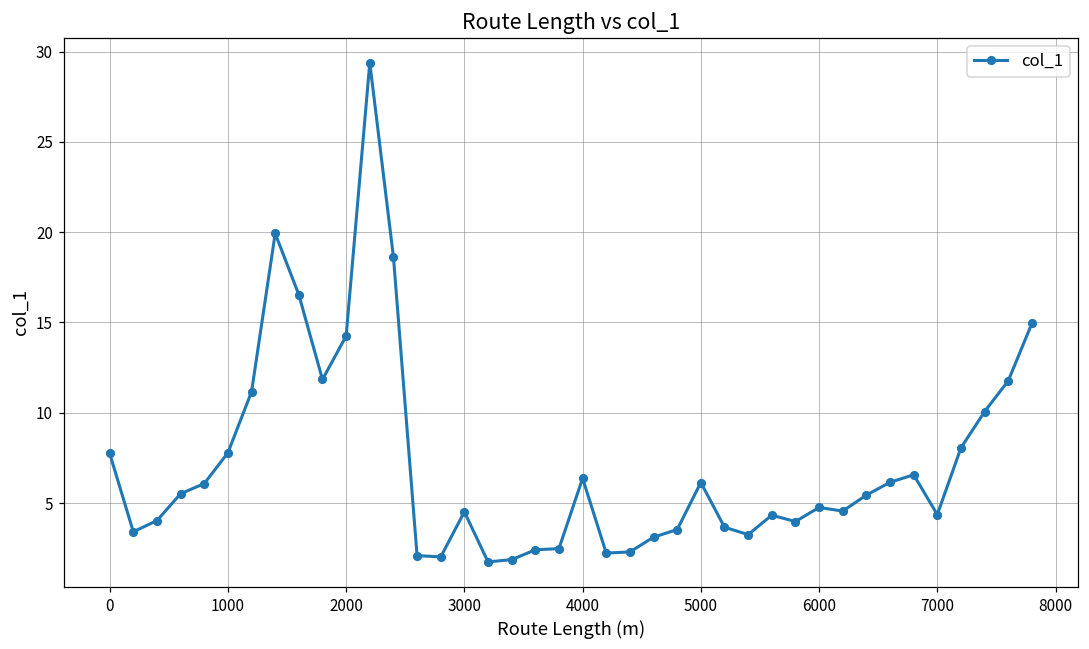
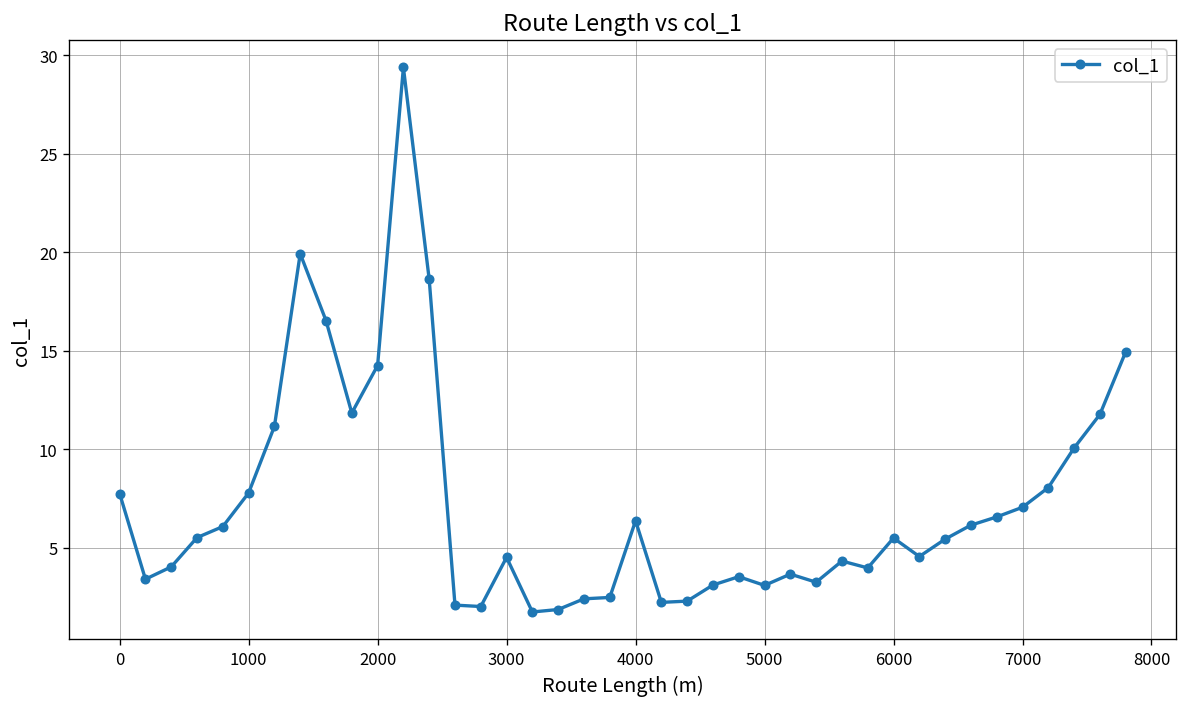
5000: 6.1 -> 3.1
6000: 4.8 -> 5.5
7000: 4.4 -> 7.1
